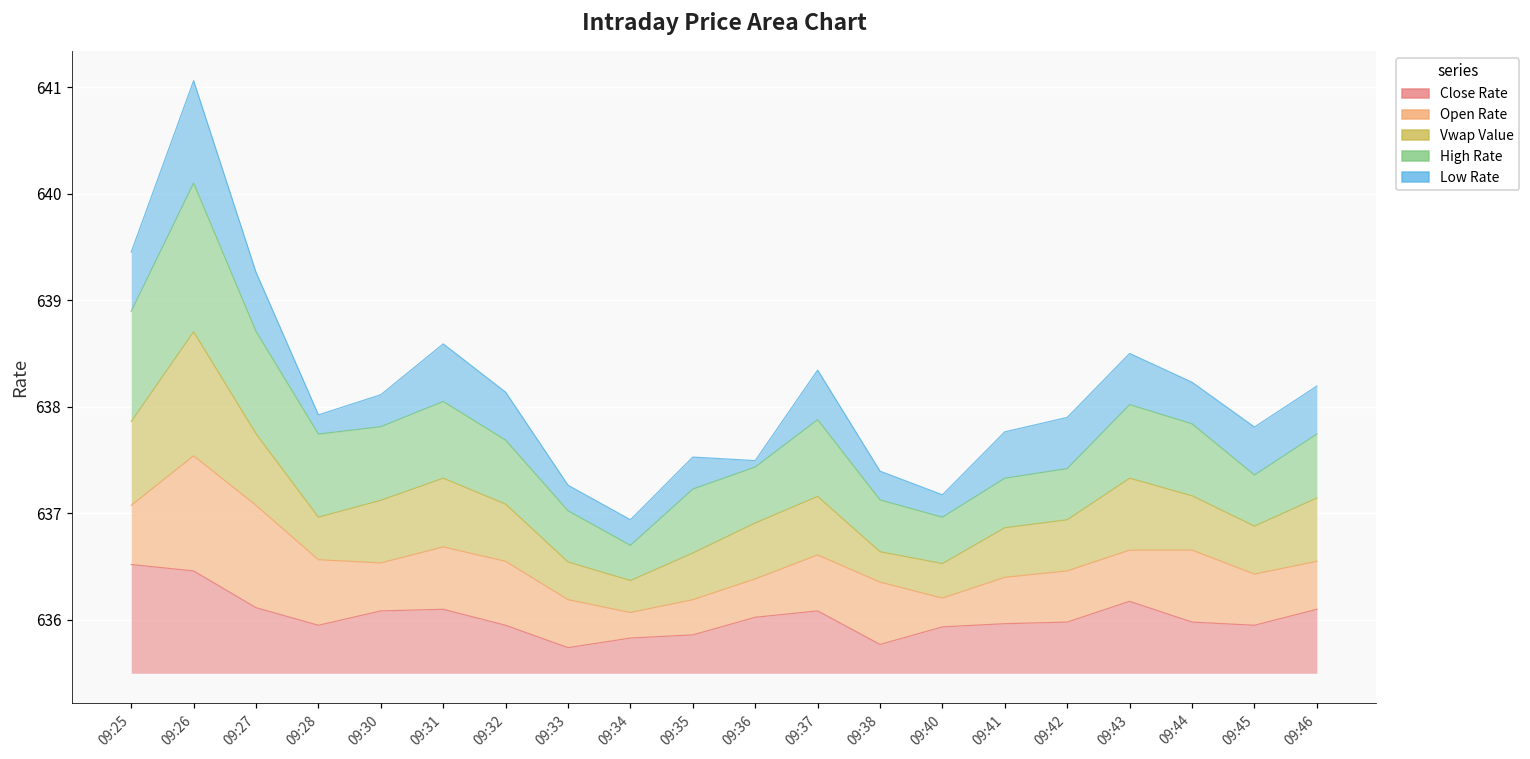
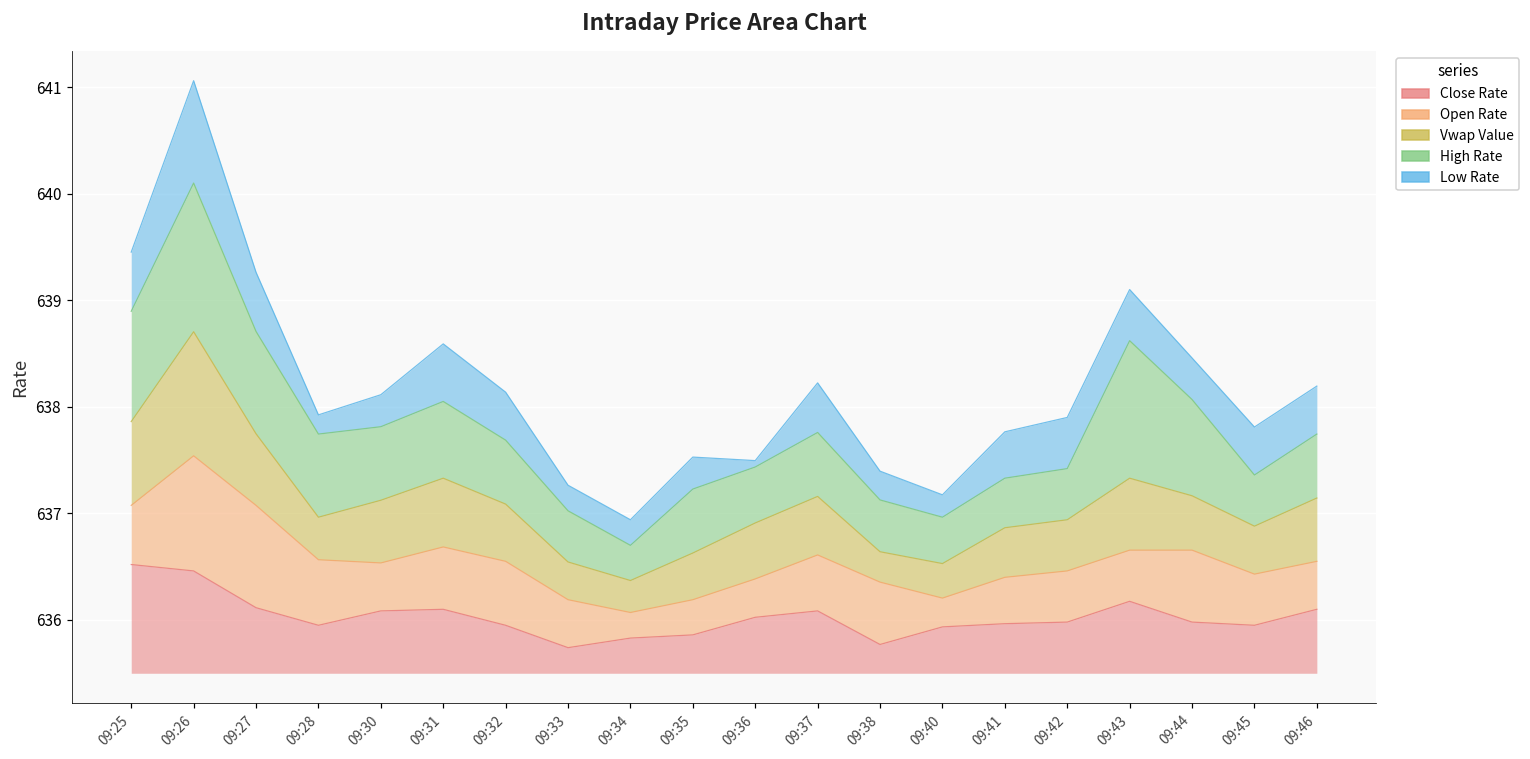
High Rate, 09:37: 0.7 -> 0.6
High Rate, 09:43: 0.7 -> 1.3
High Rate, 09:44: 0.7 -> 0.9
